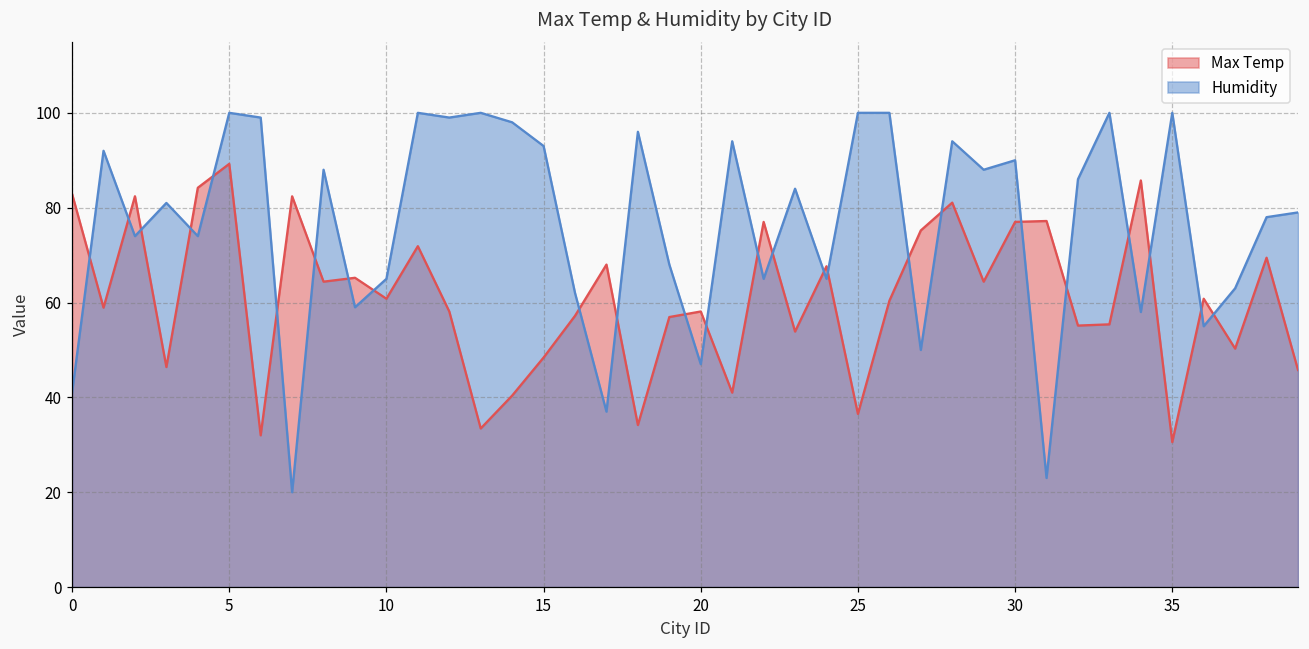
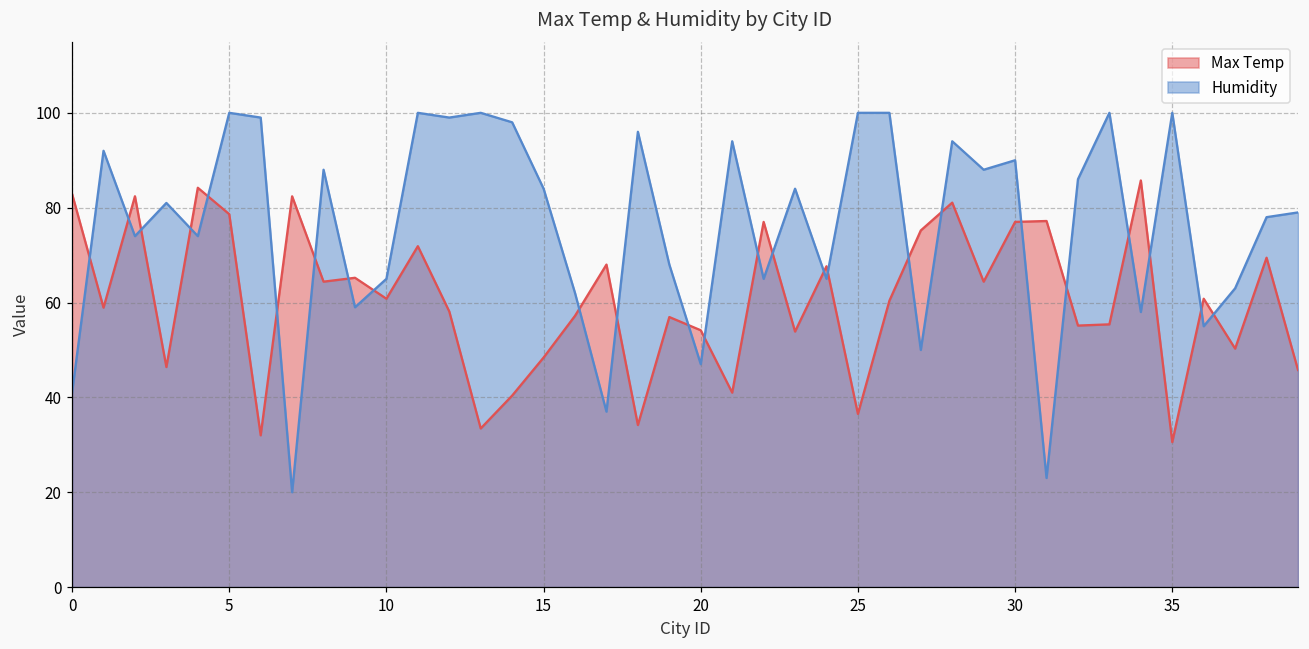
Max Temp, 5: 89 -> 79
Humidity, 15: 93 -> 84
Max Temp, 20: 58 -> 54
